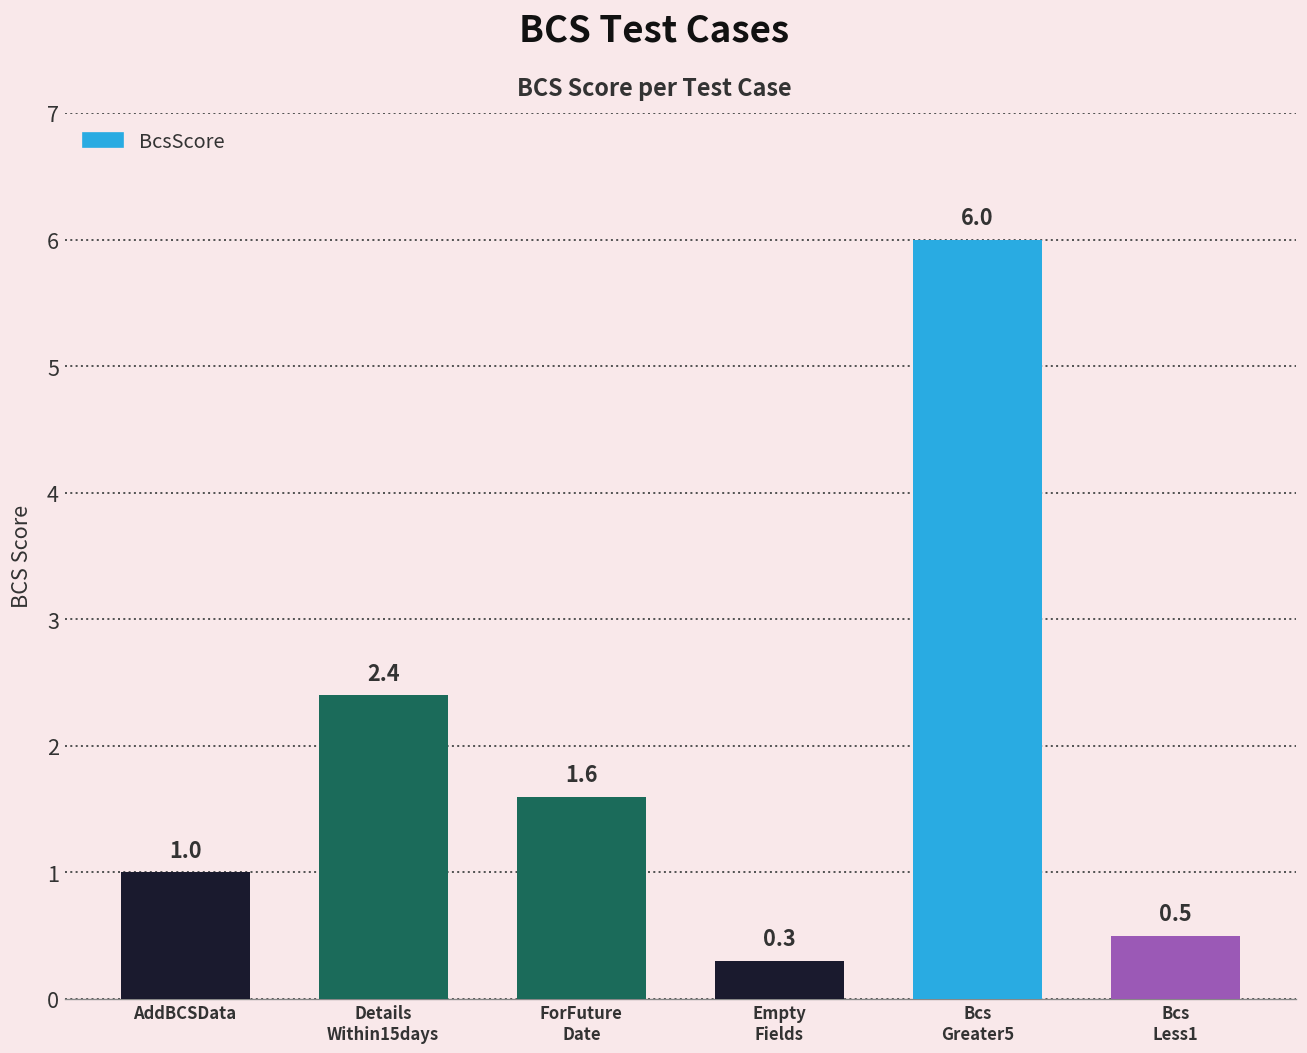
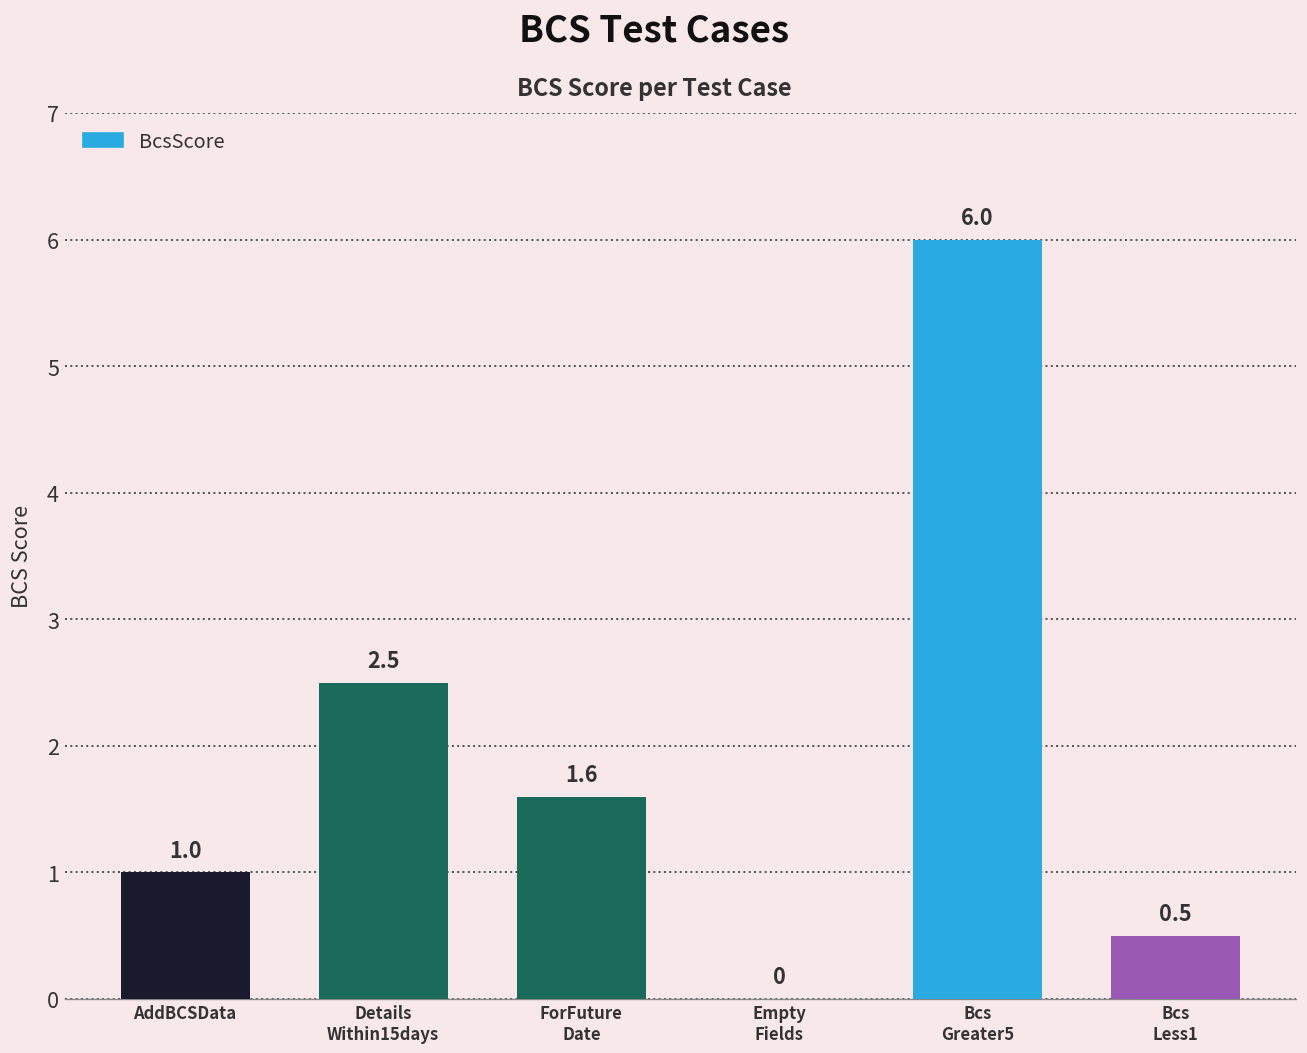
Details Within15days: 2.4 -> 2.5
Empty Fields: 0.3 -> 0
